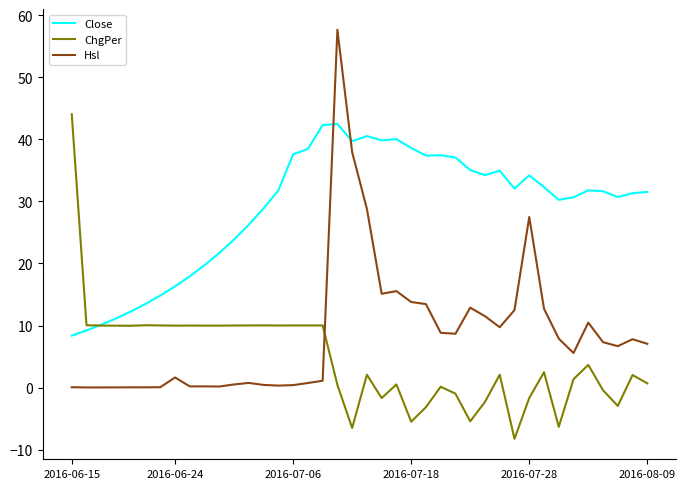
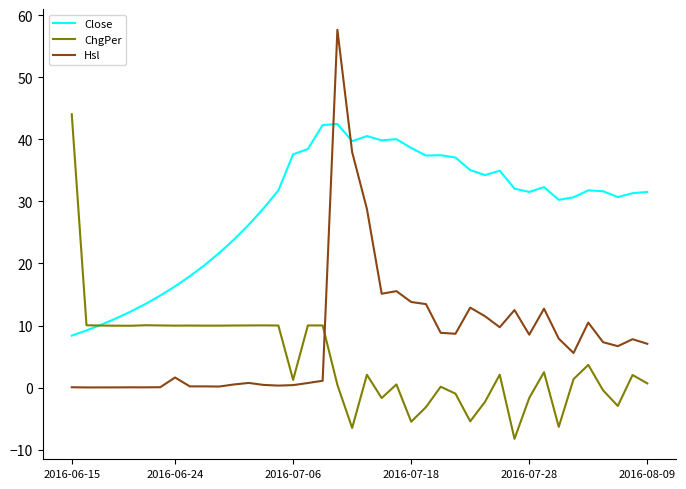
ChgPer, 2016-07-06: 10 -> 1
Close, 2016-07-28: 34 -> 32
Hsl, 2016-07-28: 27 -> 9
